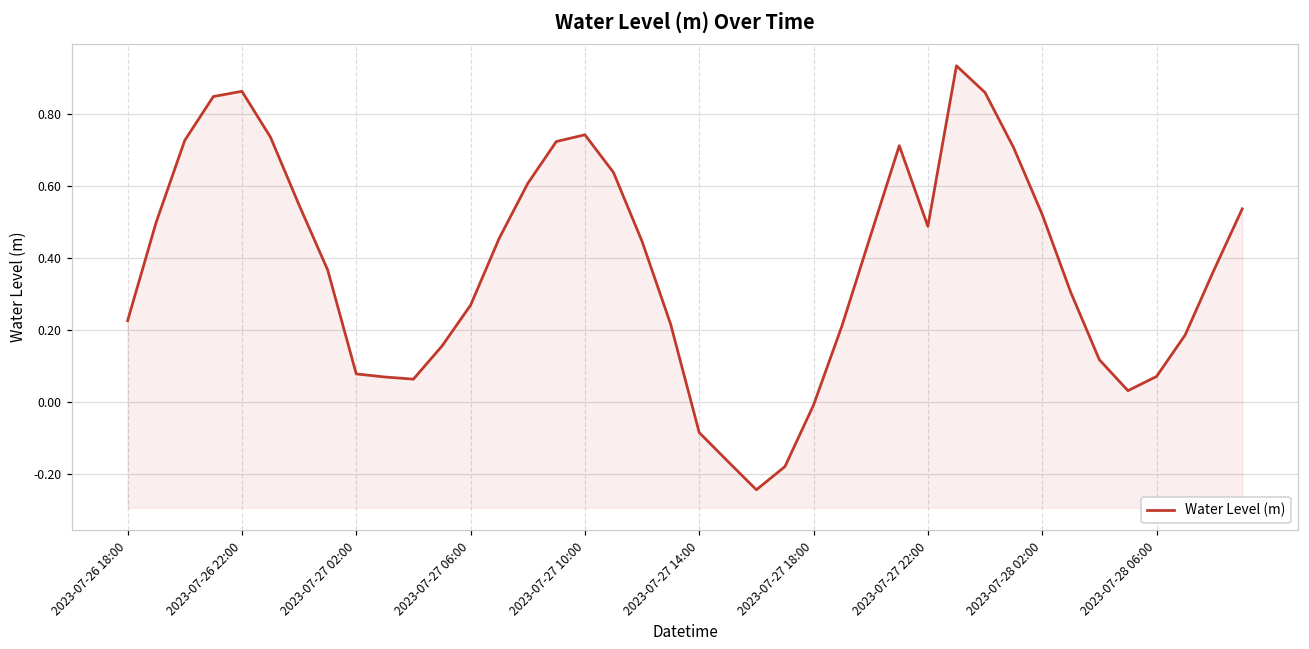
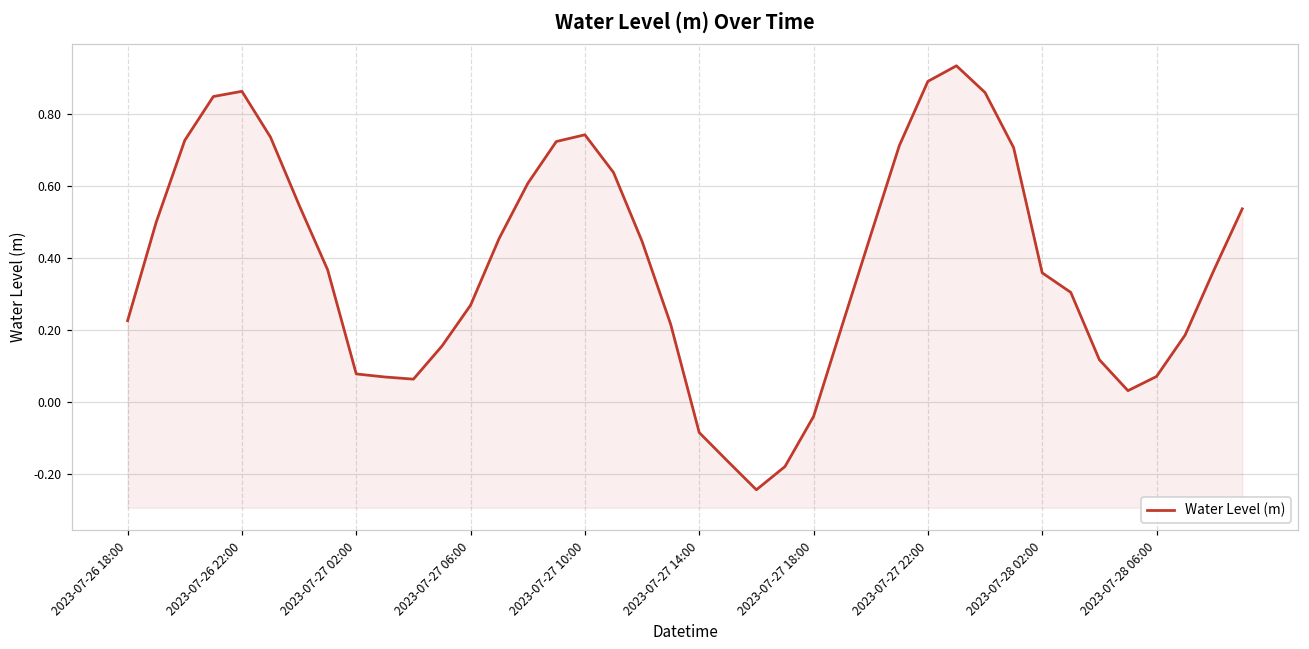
2023-07-27 18:00: -0.01 -> -0.04
2023-07-27 22:00: 0.49 -> 0.89
2023-07-28 02:00: 0.52 -> 0.36
